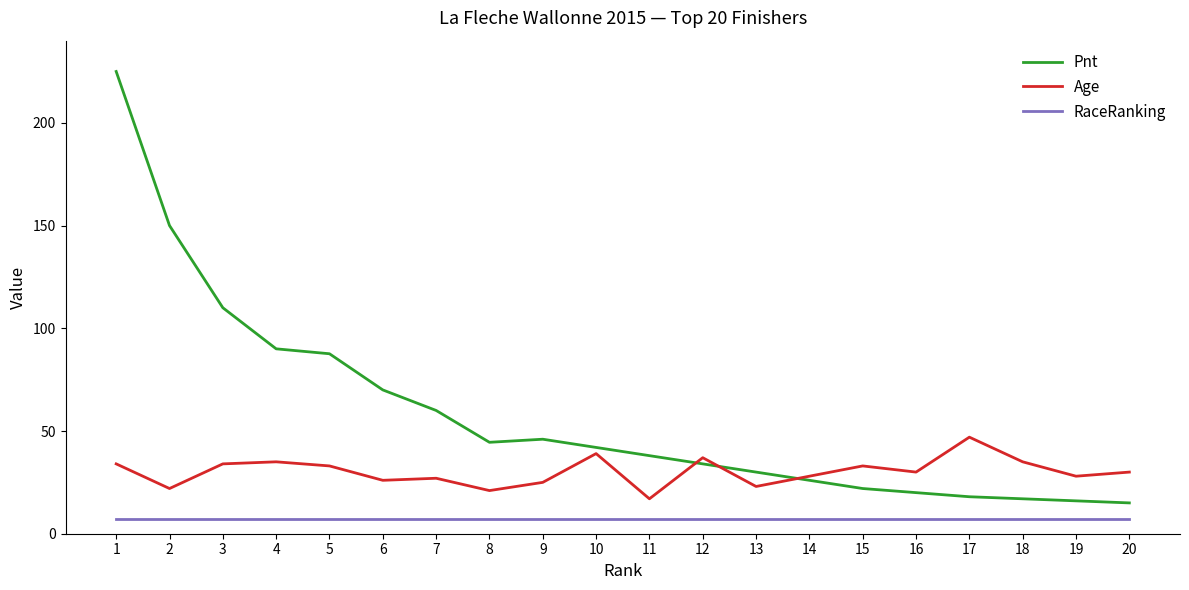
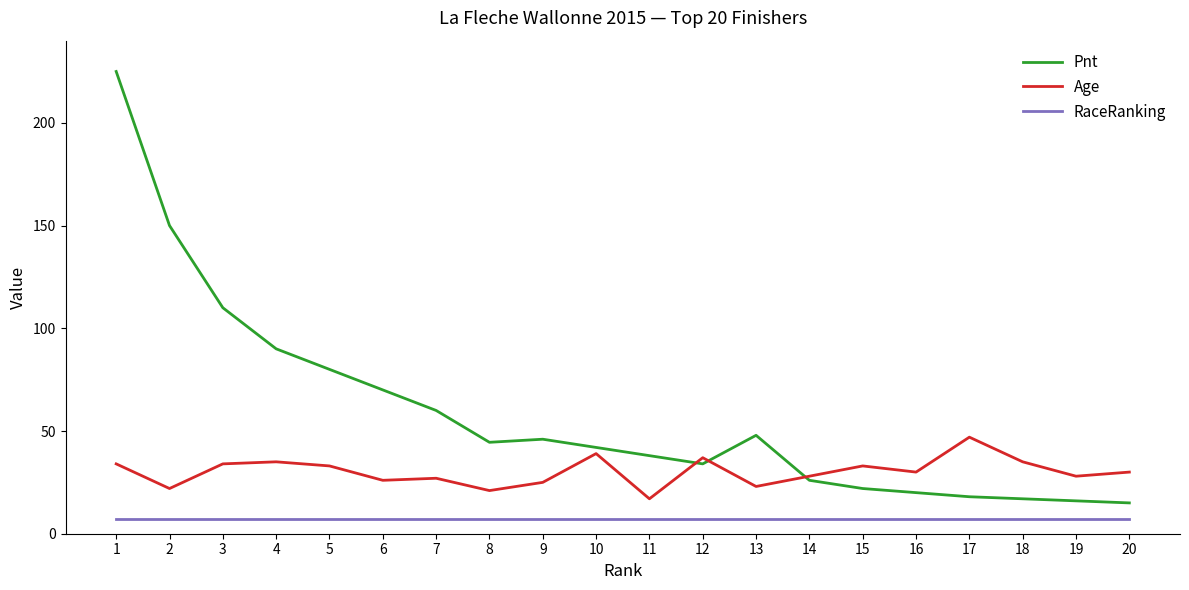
Pnt, 5: 88 -> 80
Pnt, 13: 30 -> 48
